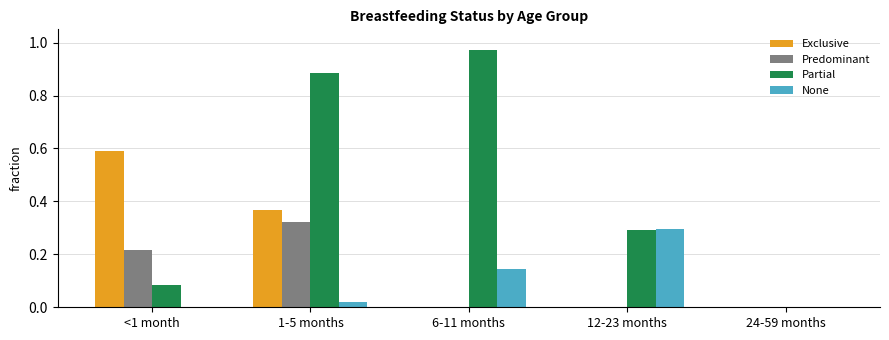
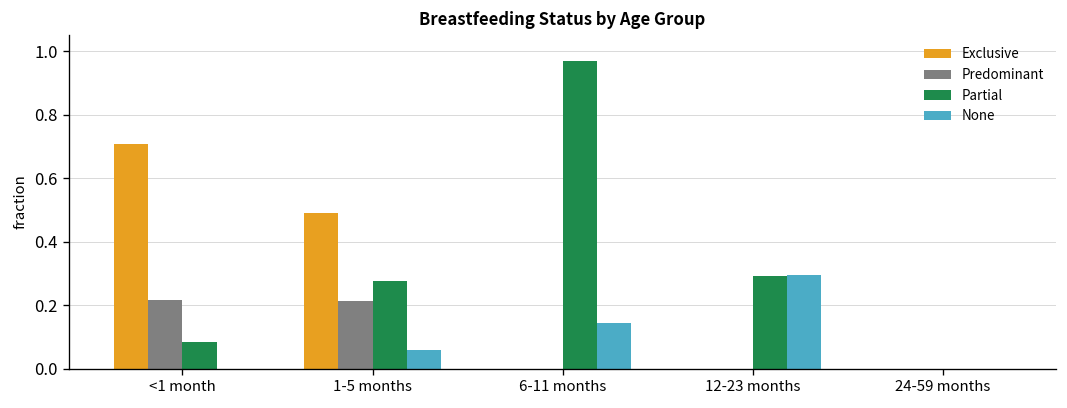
Exclusive, <1 month: 0.59 -> 0.71
Exclusive, 1-5 months: 0.37 -> 0.49
Predominant, 1-5 months: 0.32 -> 0.21
Partial, 1-5 months: 0.89 -> 0.28
None, 1-5 months: 0.02 -> 0.06
